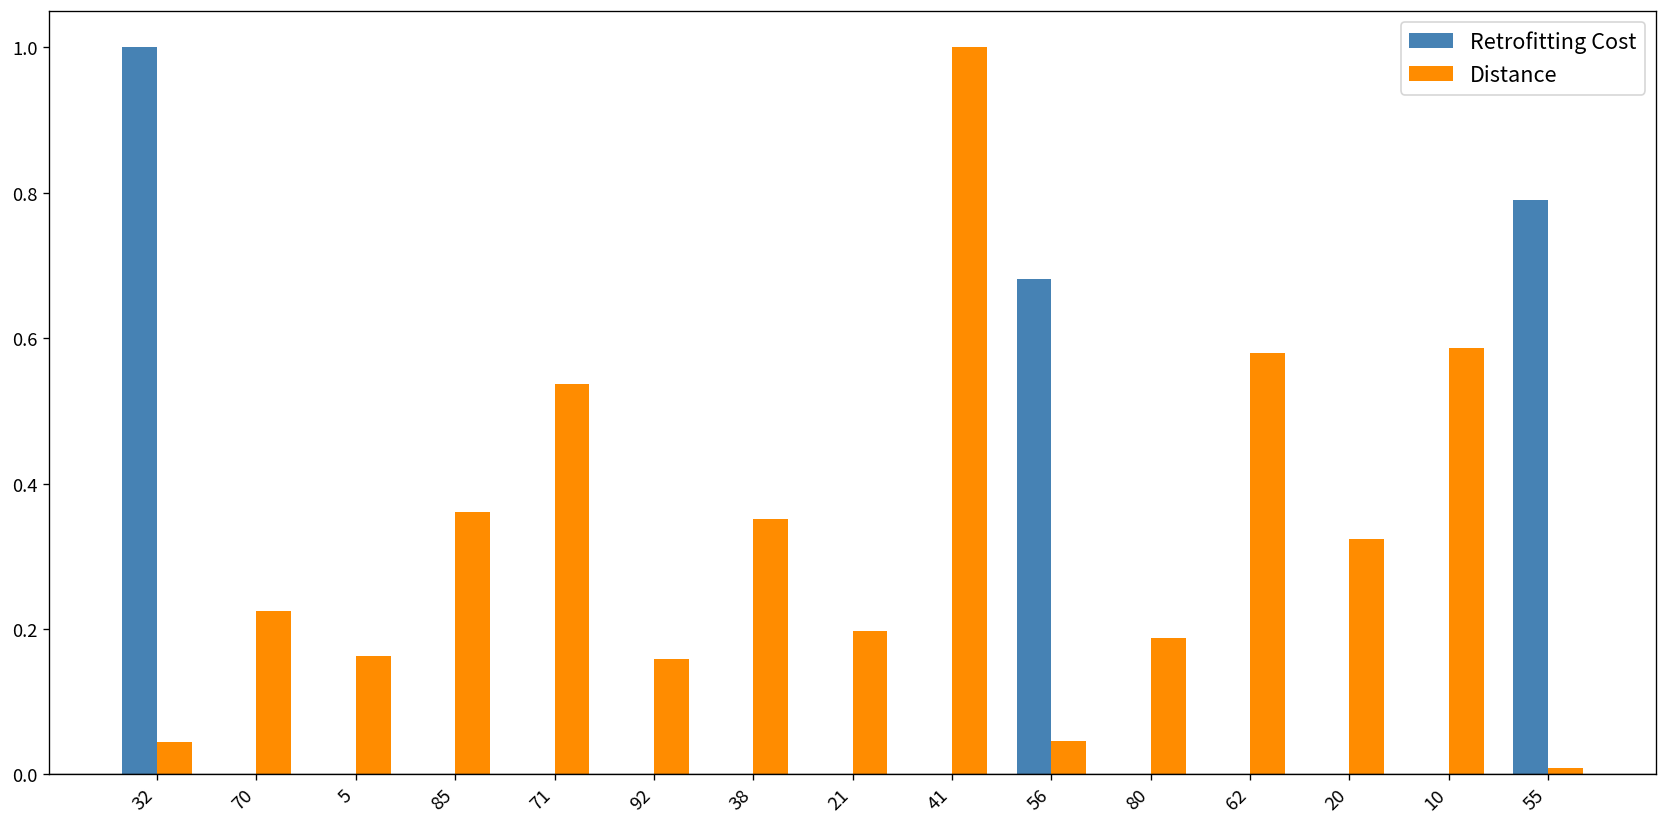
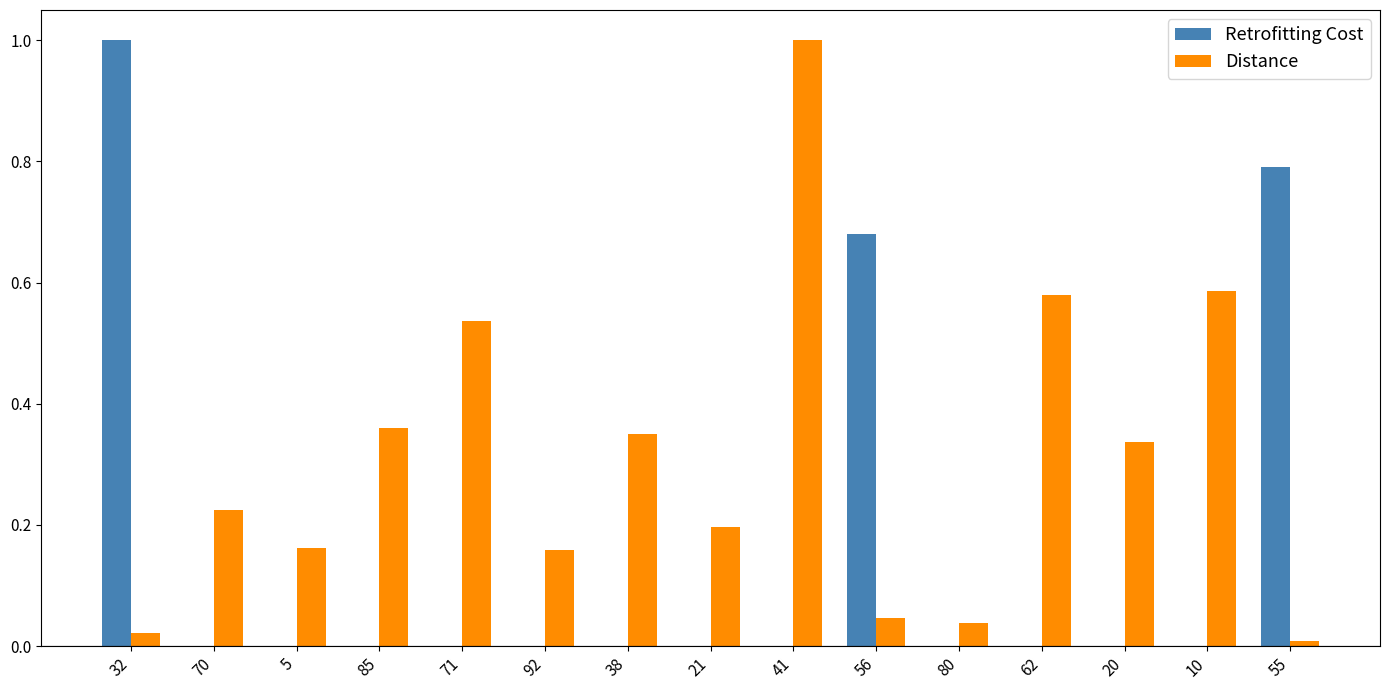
Distance, 32: 0.04 -> 0.02
Distance, 80: 0.19 -> 0.04
Distance, 20: 0.32 -> 0.34
